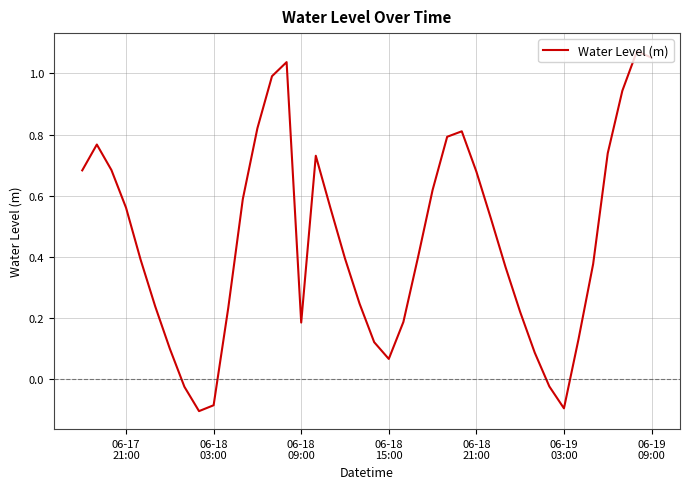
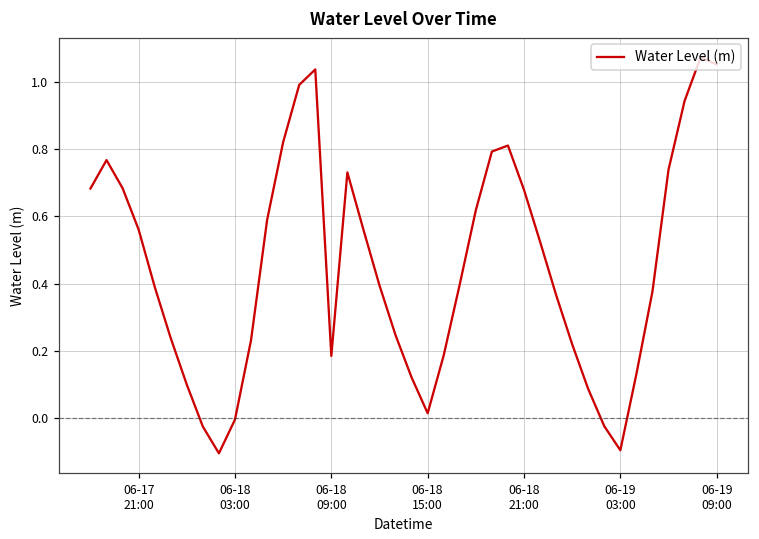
06-18 03:00: -0.08 -> 0.00
06-18 15:00: 0.07 -> 0.02
